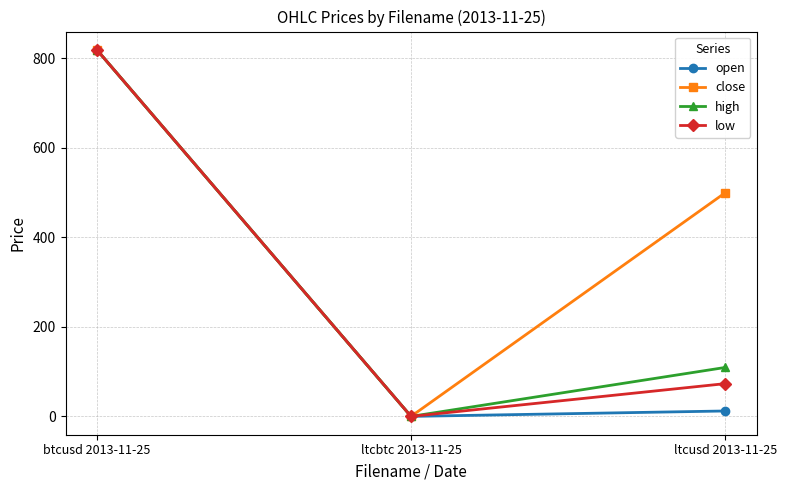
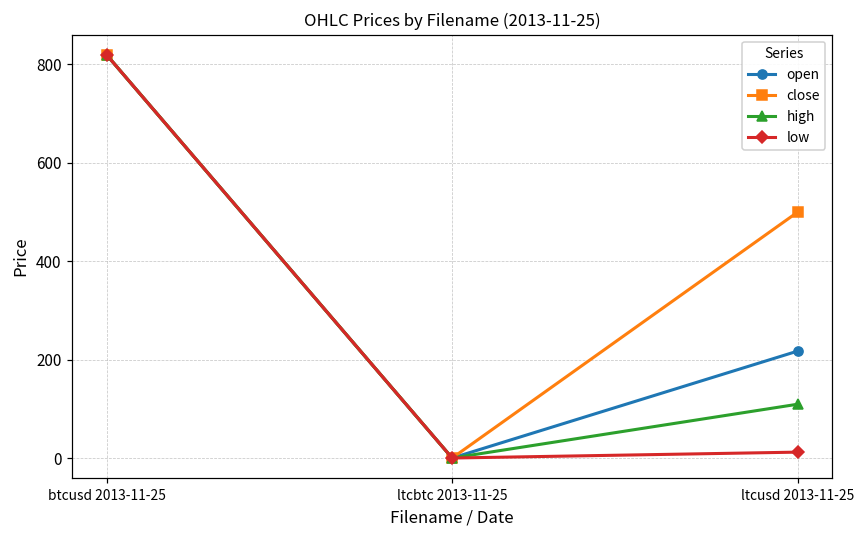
open, ltcusd 2013-11-25: 10 -> 220
low, ltcusd 2013-11-25: 70 -> 10
